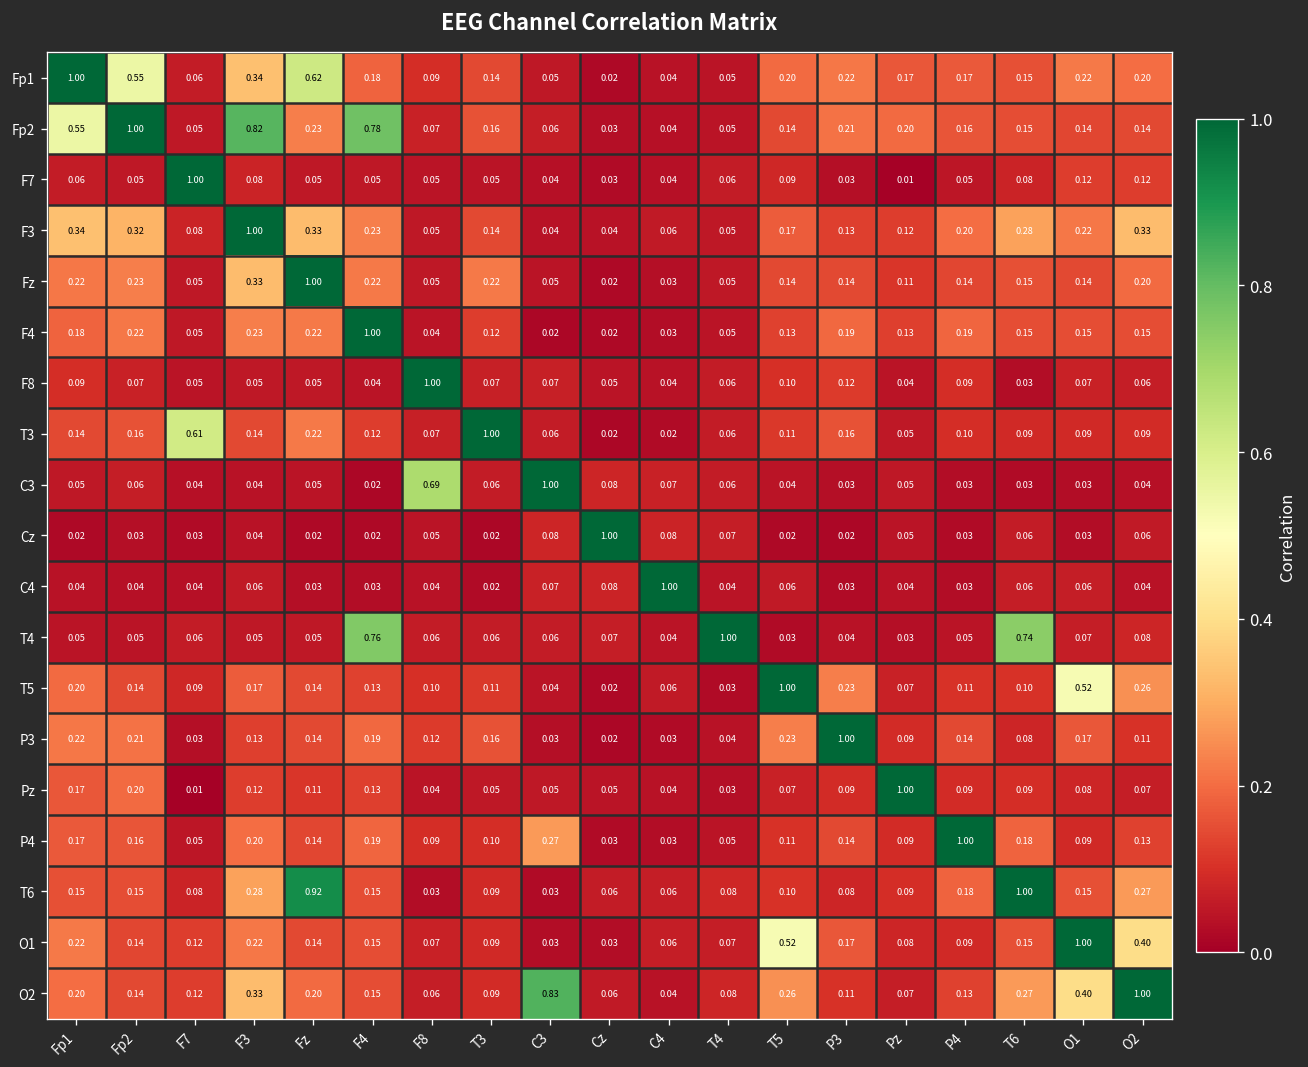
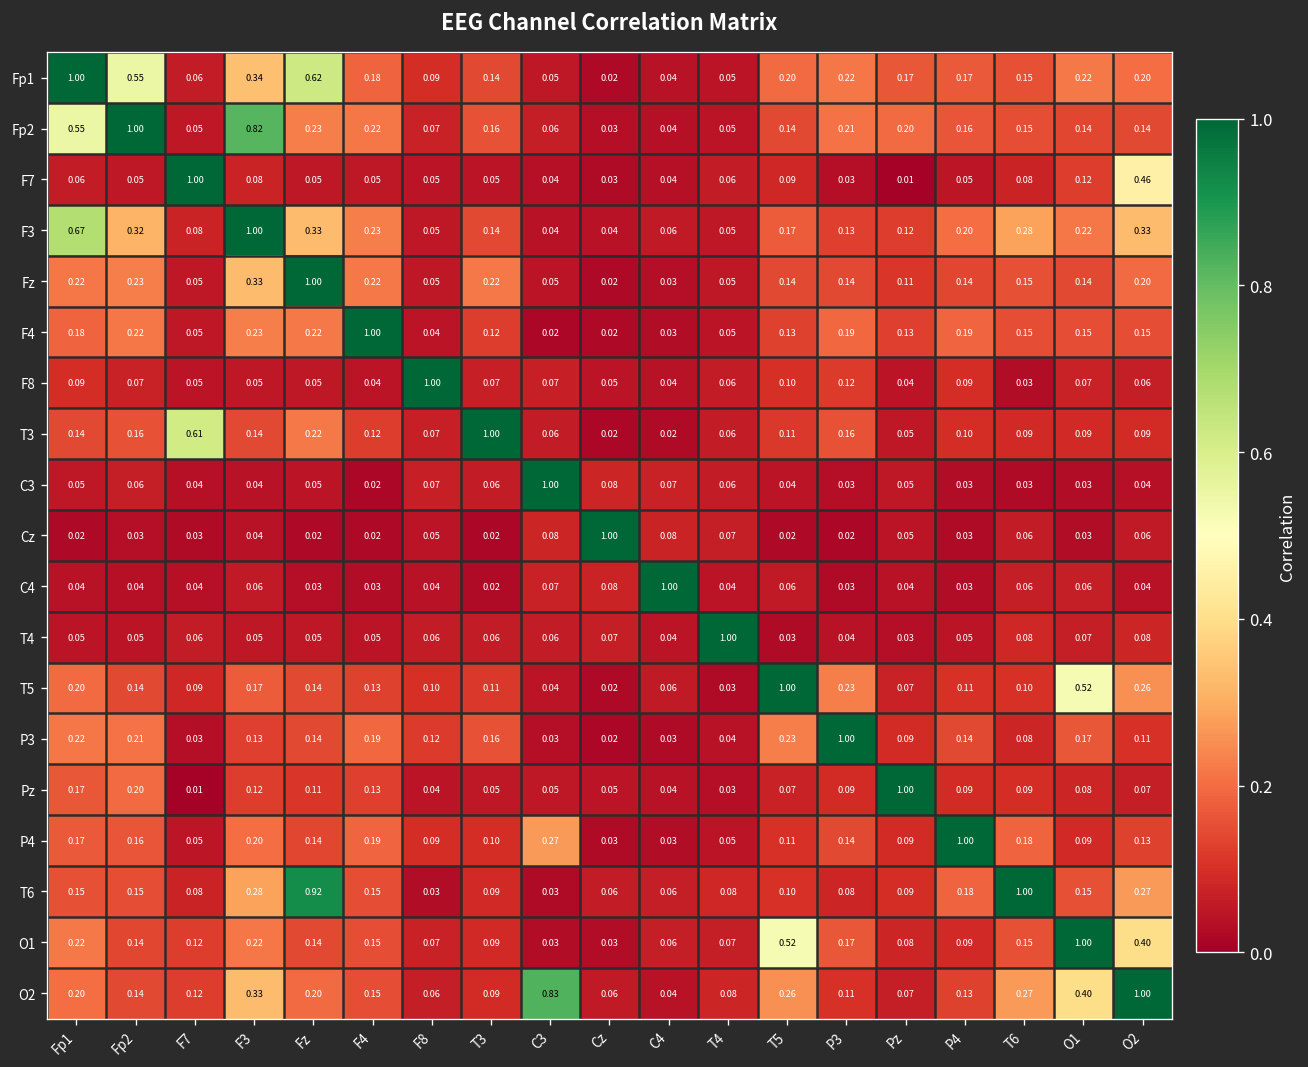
Fp2, F4: 0.78 -> 0.22
F7, O2: 0.12 -> 0.46
F3, Fp1: 0.34 -> 0.67
C3, F8: 0.69 -> 0.07
T4, F4: 0.76 -> 0.05
T4, T6: 0.74 -> 0.08
